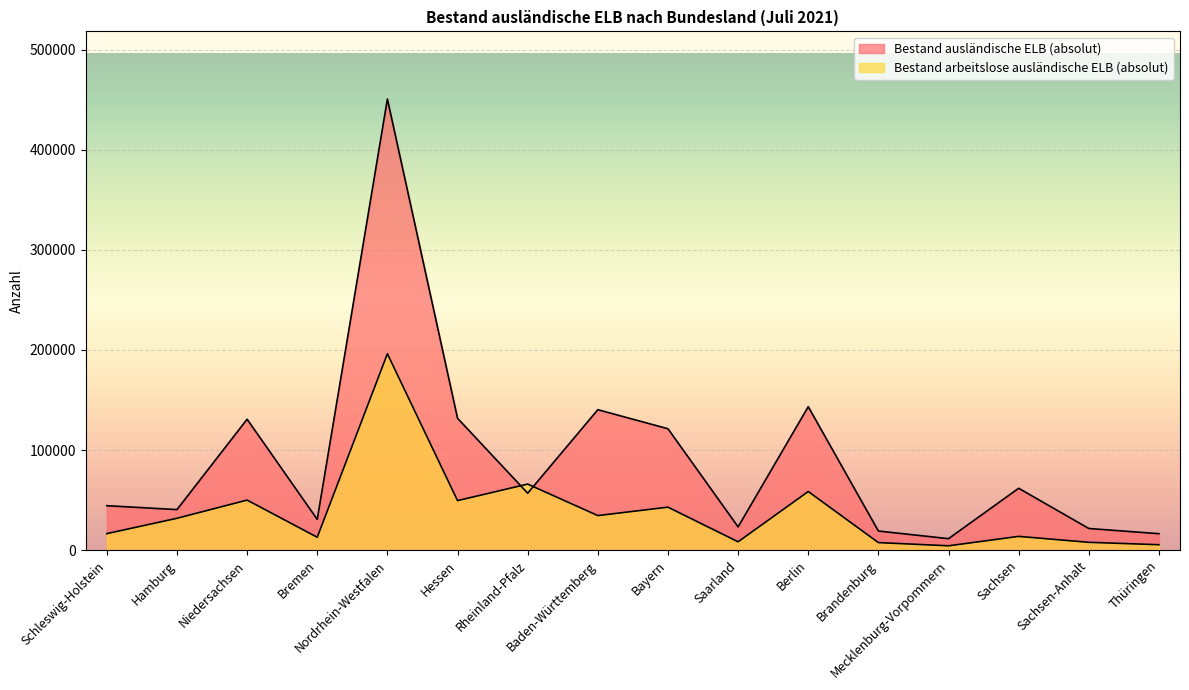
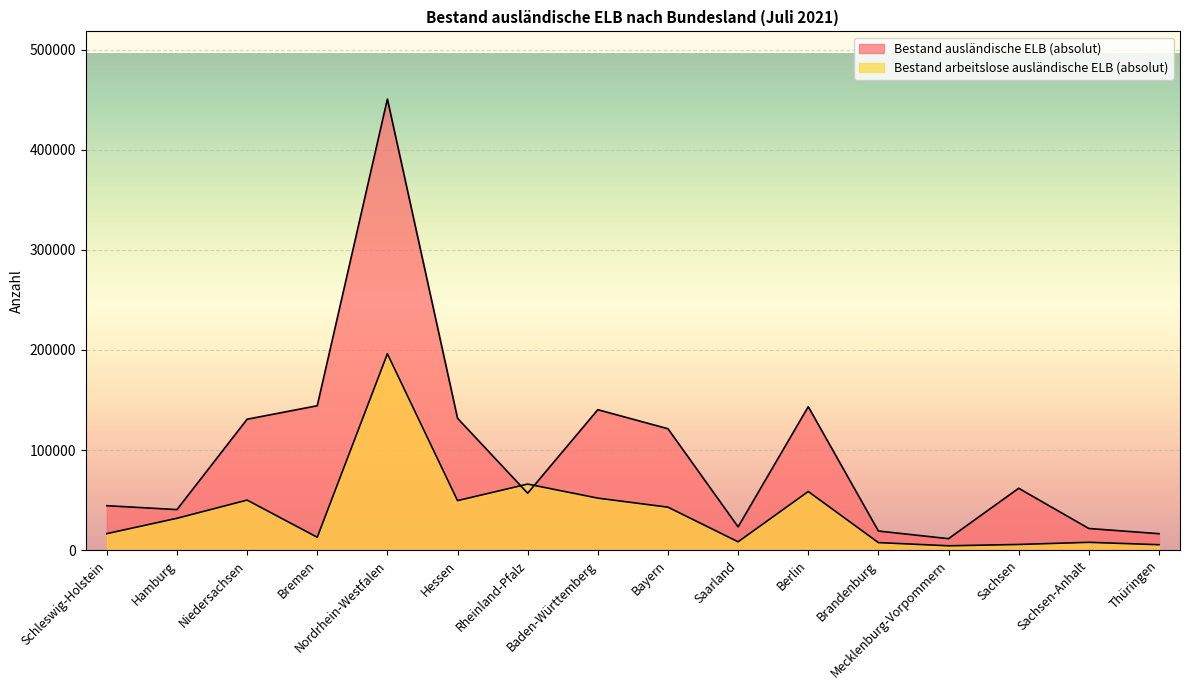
Bestand ausländische ELB (absolut), Bremen: 31000 -> 144000
Bestand arbeitslose ausländische ELB (absolut), Baden-Württemberg: 35000 -> 52000
Bestand arbeitslose ausländische ELB (absolut), Sachsen: 14000 -> 6000
